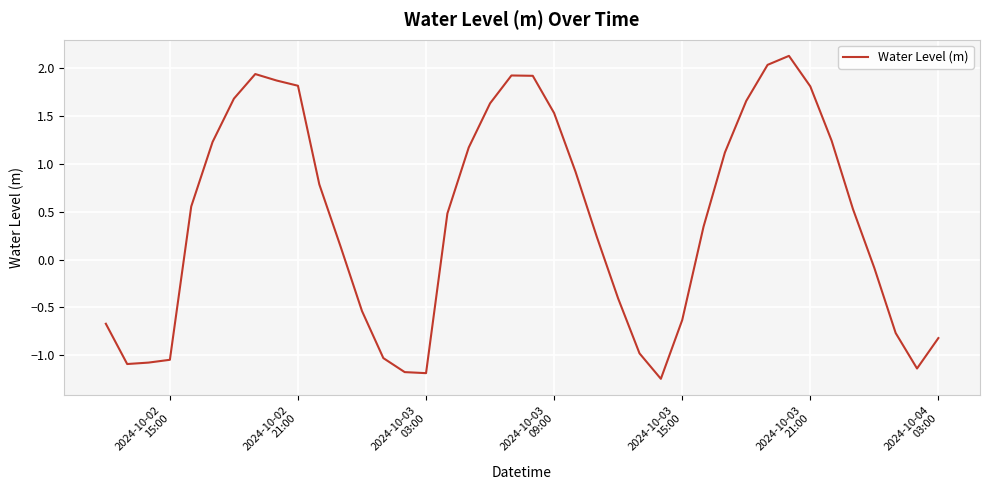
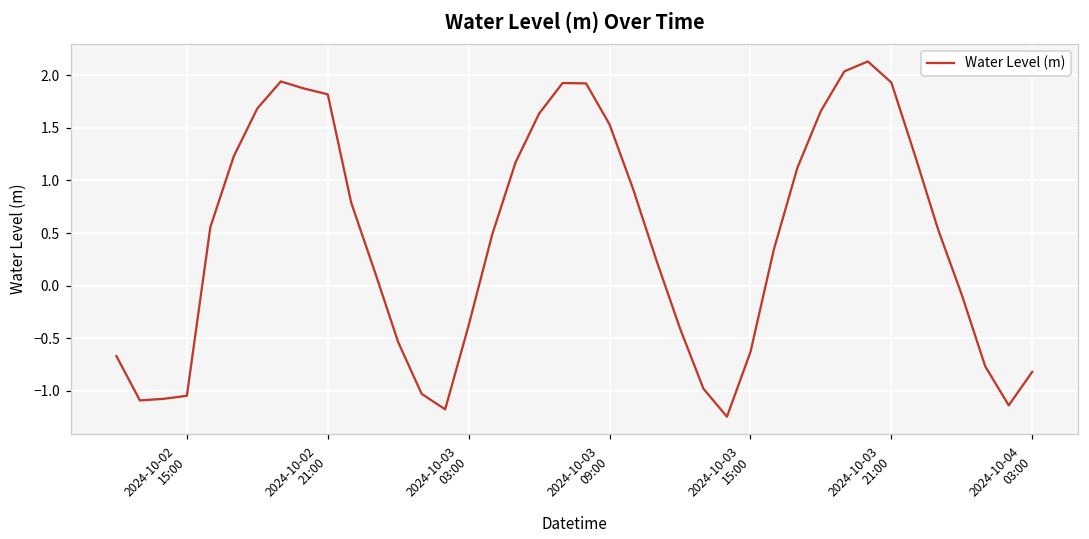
2024-10-03 03:00: -1.2 -> -0.4
2024-10-03 21:00: 1.8 -> 1.9
